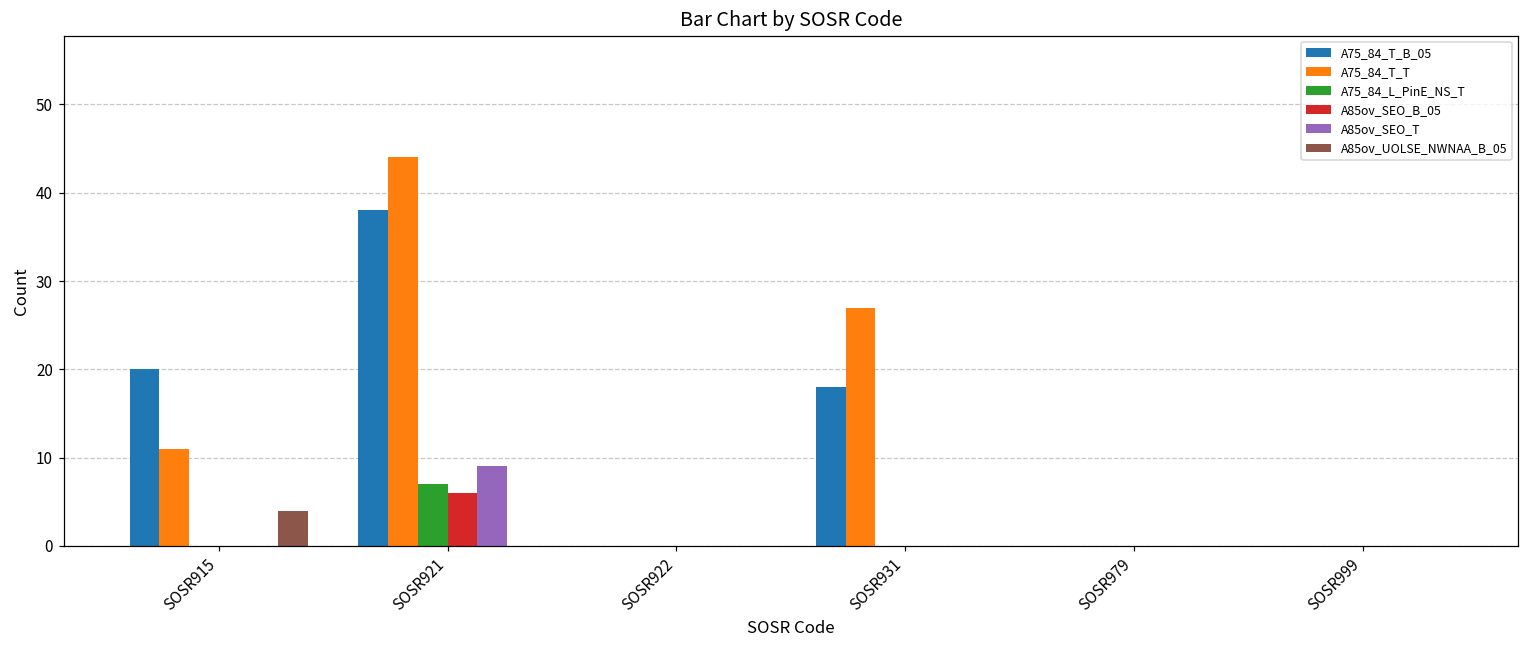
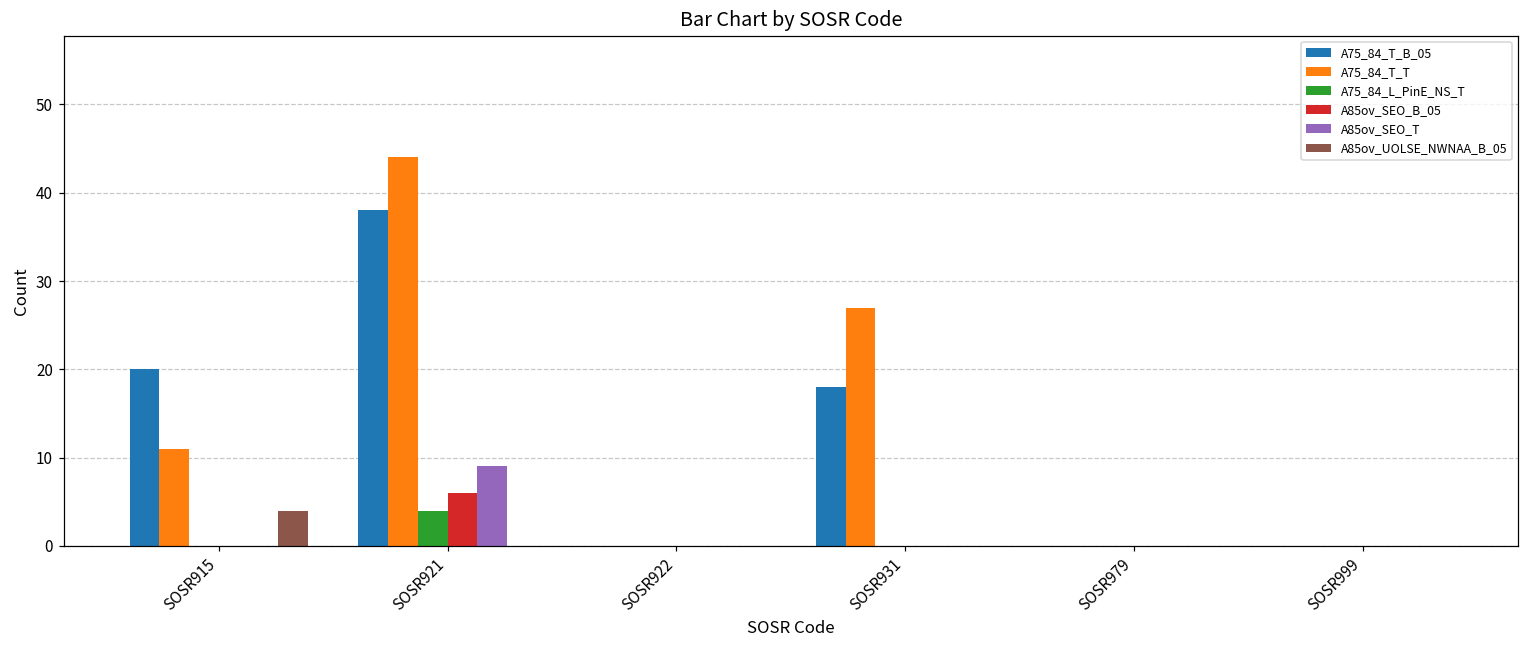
A75_84_L_PinE_NS_T, SOSR921: 7 -> 4
